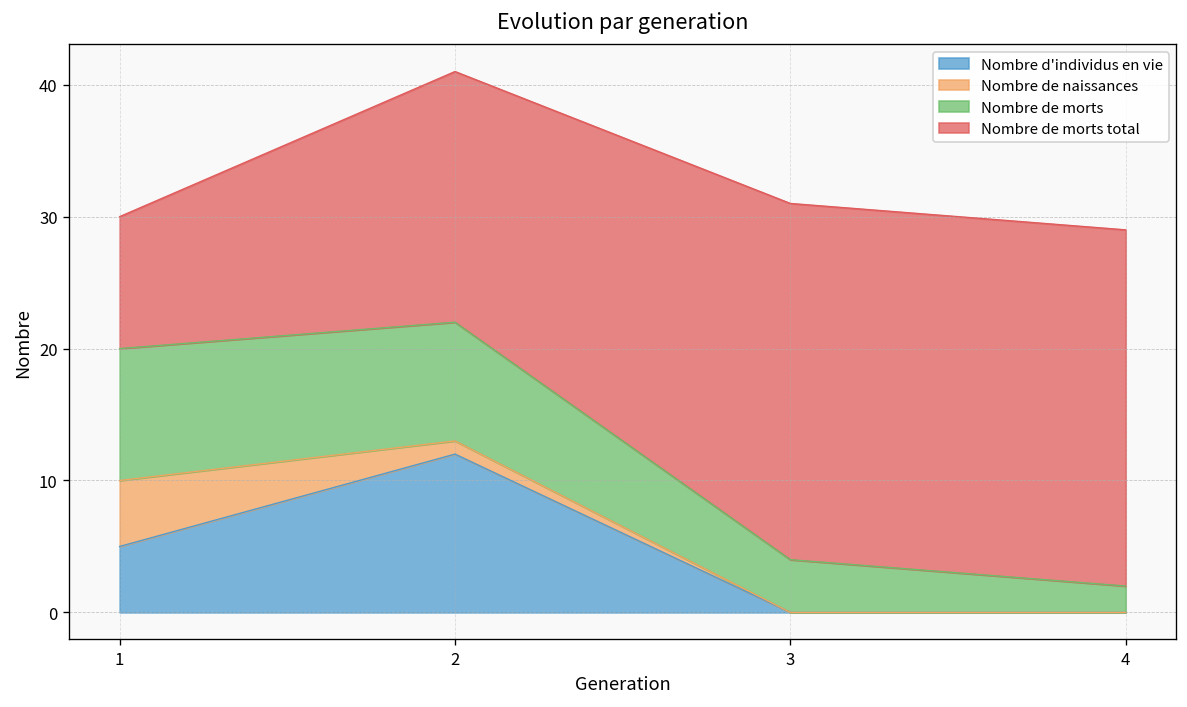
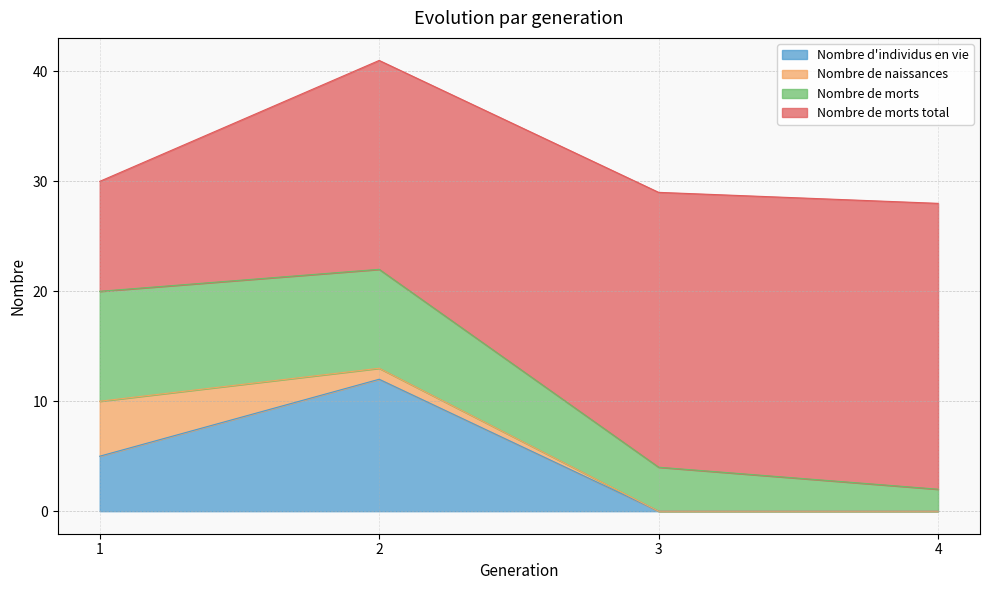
Nombre de morts total, 3: 27 -> 25
Nombre de morts total, 4: 27 -> 26
